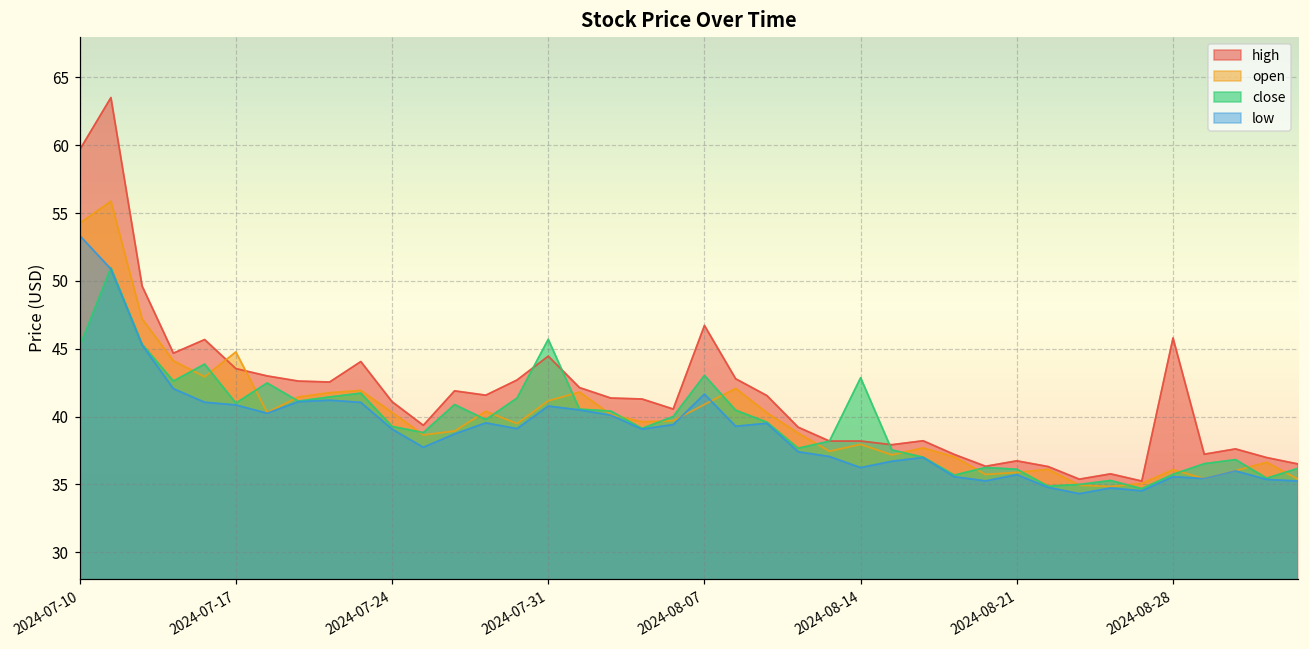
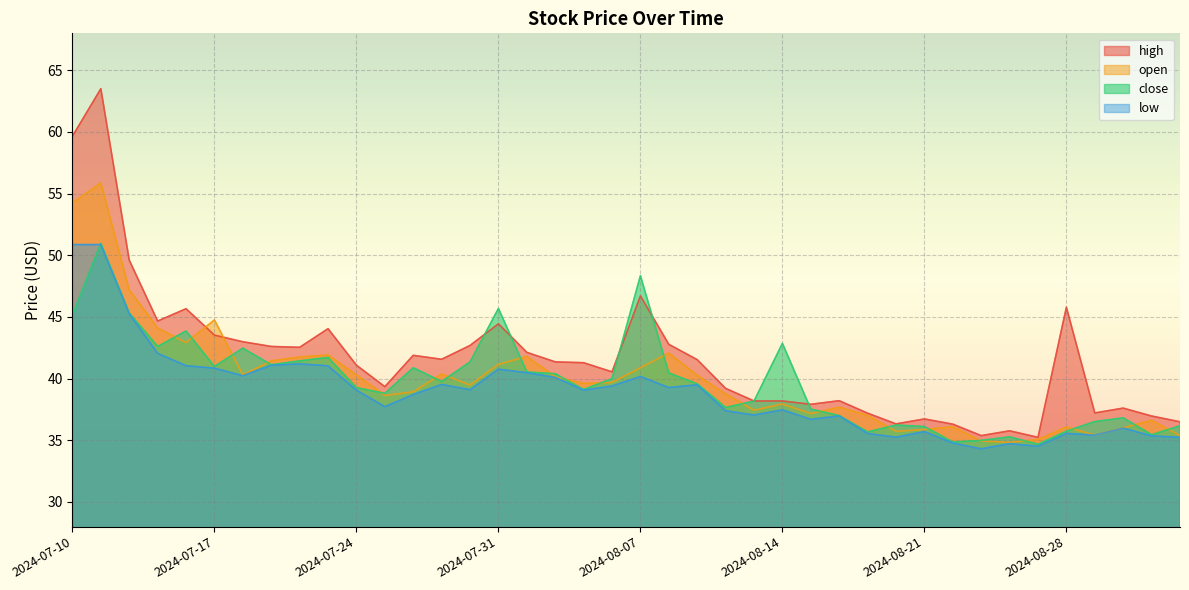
low, 2024-07-10: 53.3 -> 50.9
close, 2024-08-07: 43.0 -> 48.4
low, 2024-08-07: 41.7 -> 40.2
low, 2024-08-14: 36.2 -> 37.5
